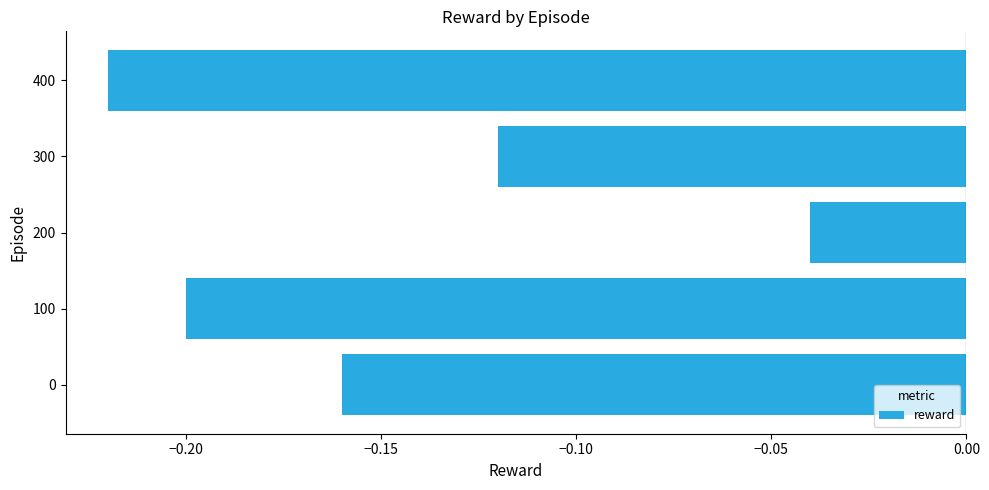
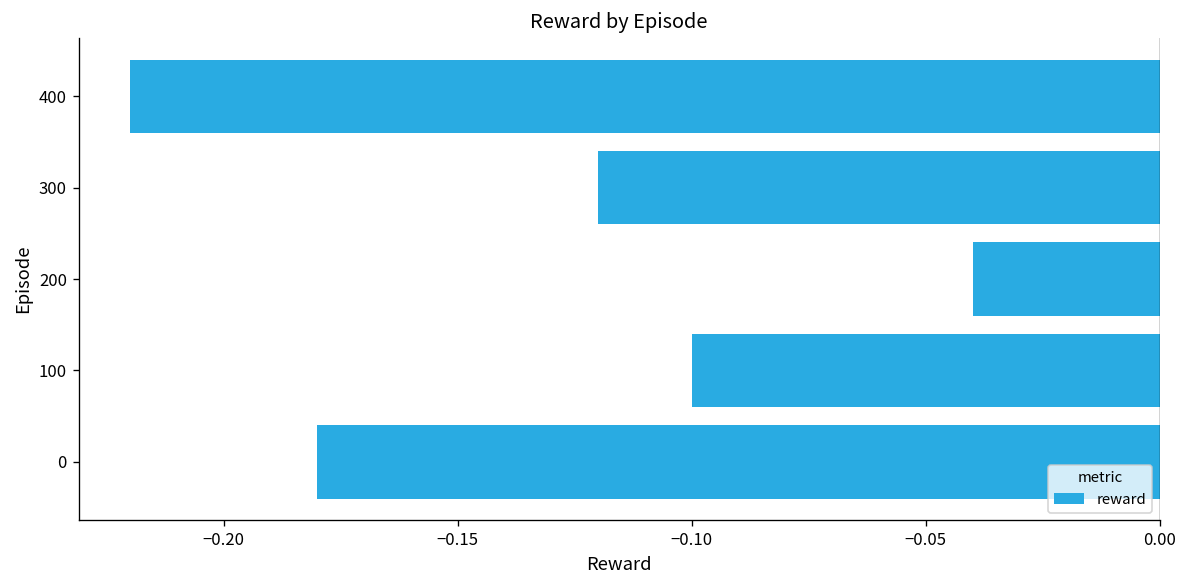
100: -0.2 -> -0.1
0: -0.16 -> -0.18
